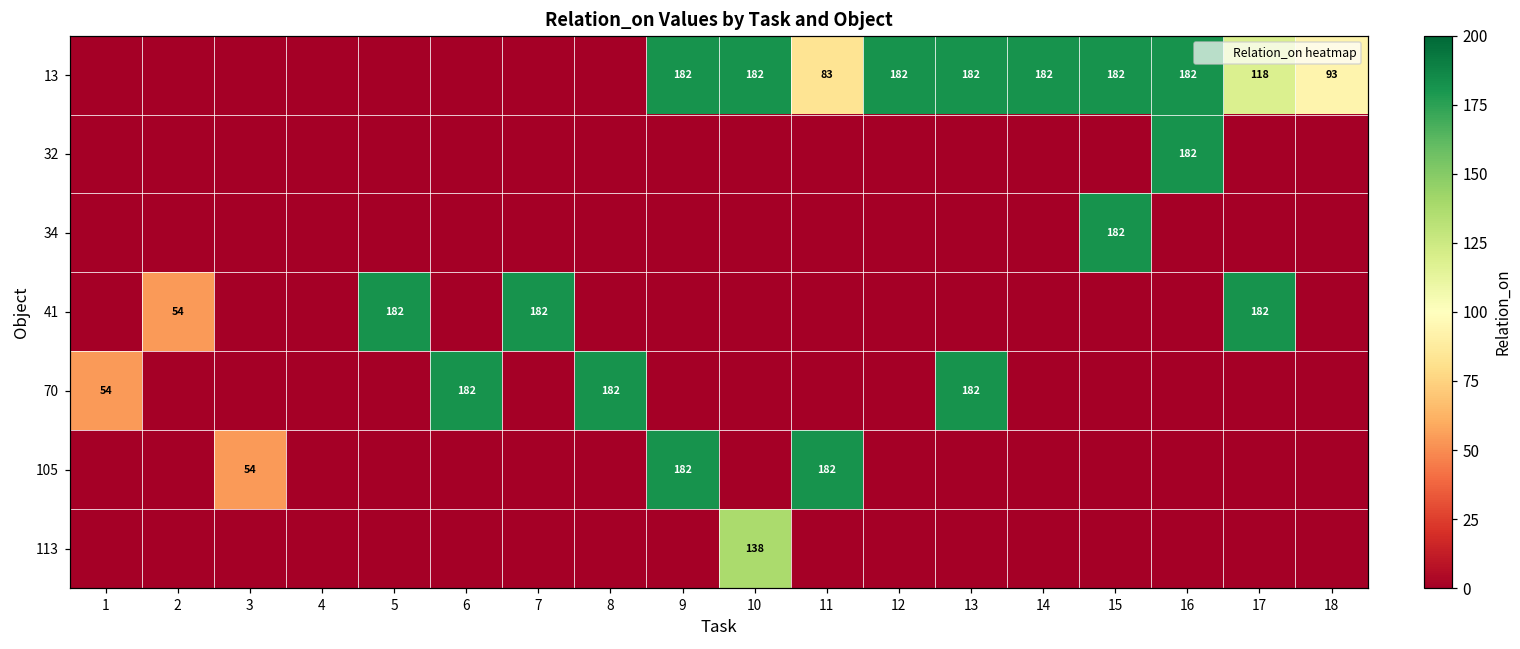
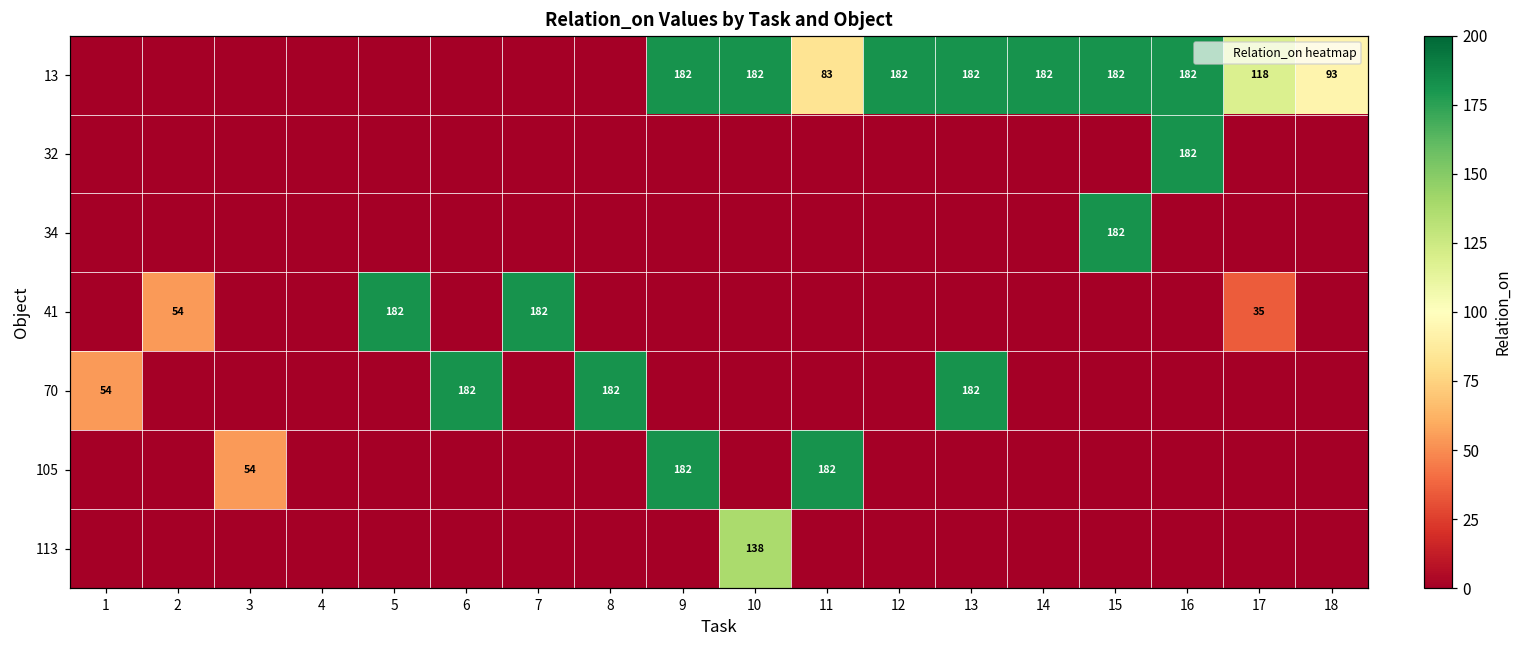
41, 17: 182 -> 35
